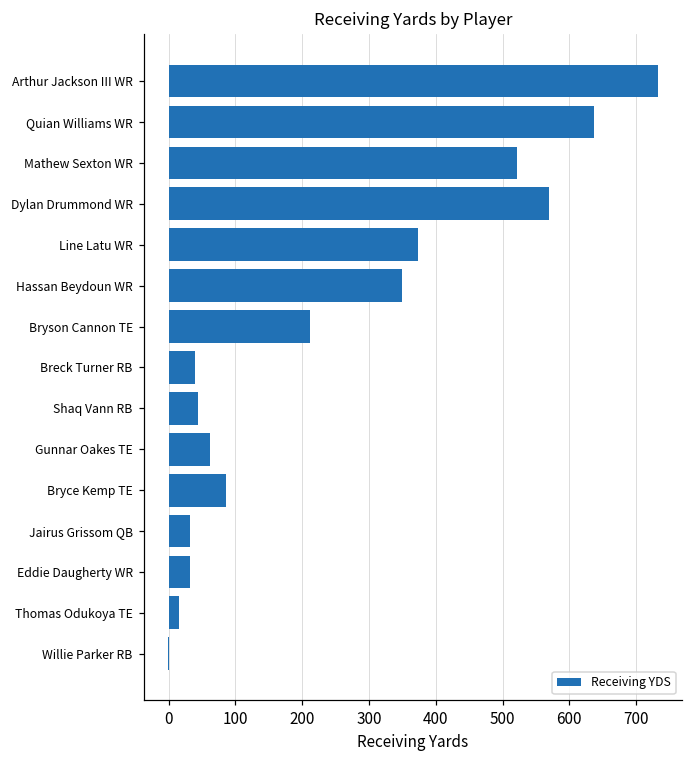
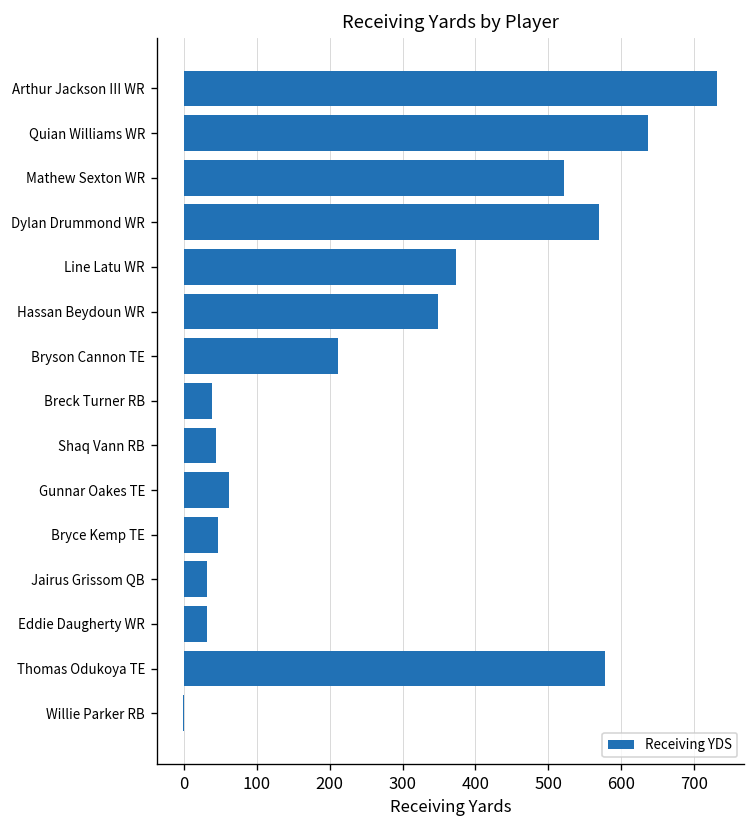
Bryce Kemp TE: 90 -> 50
Thomas Odukoya TE: 20 -> 580
